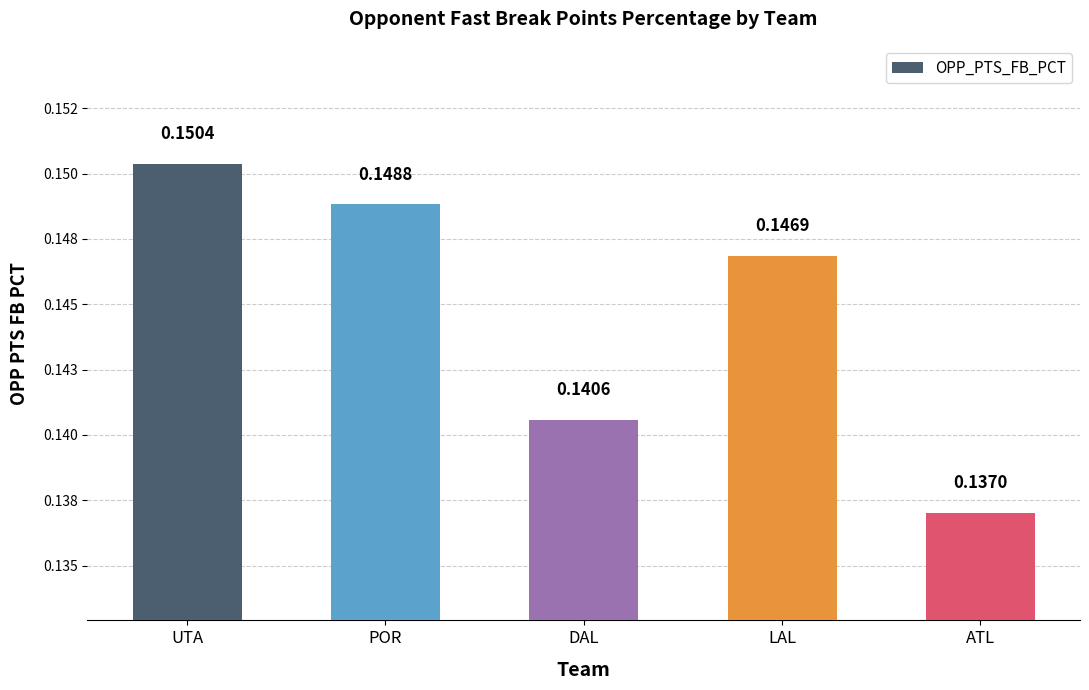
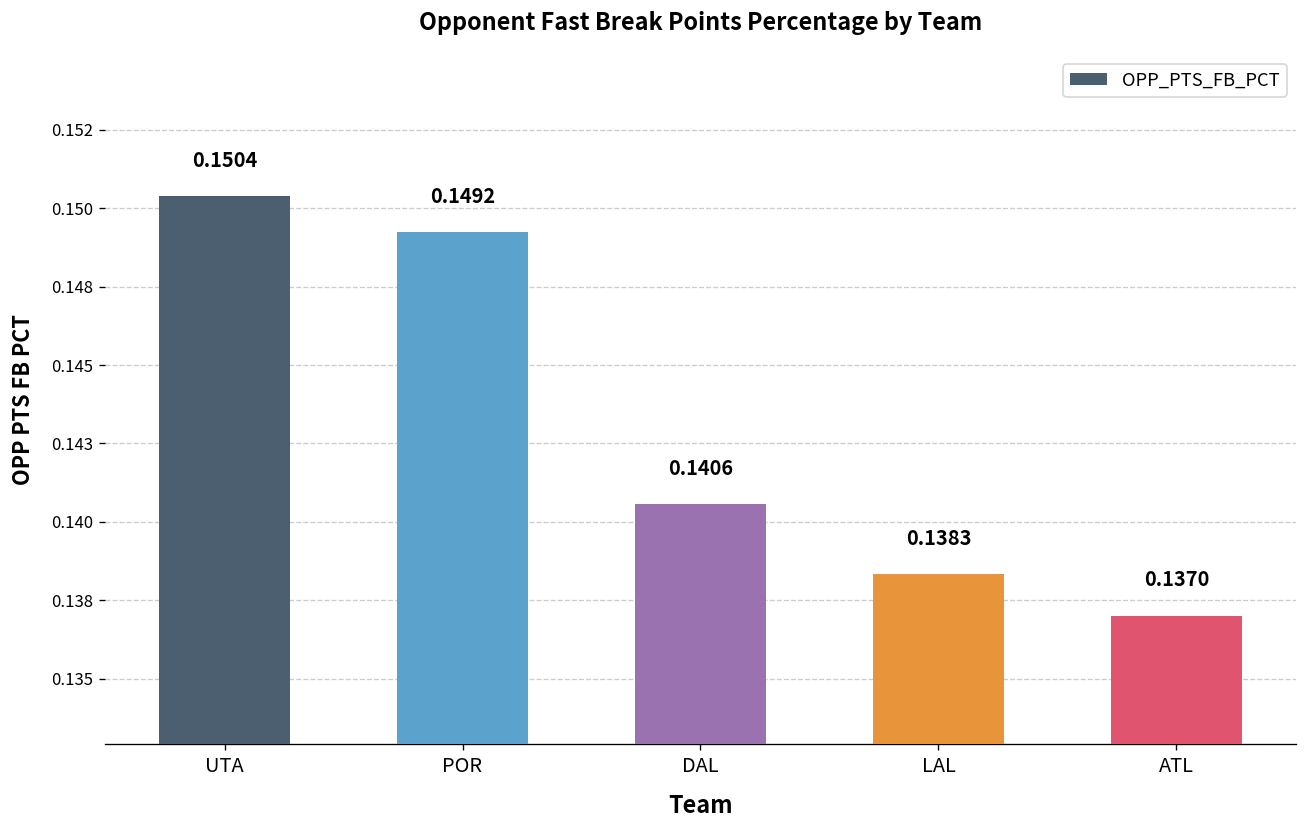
POR: 0.1488 -> 0.1492
LAL: 0.1469 -> 0.1383
